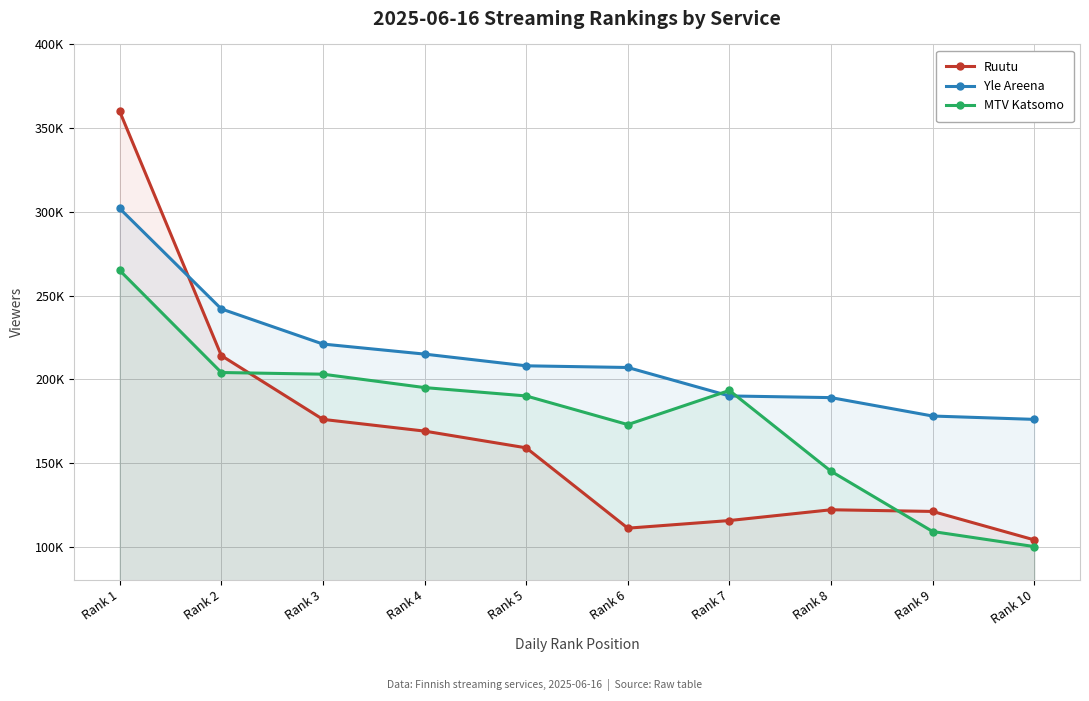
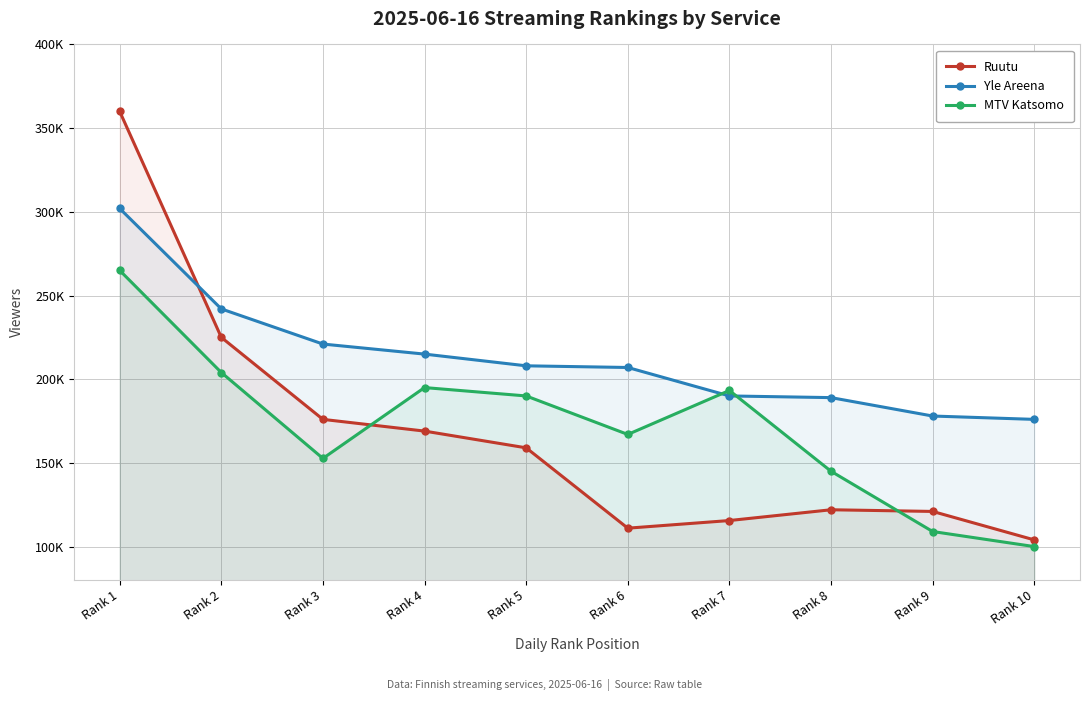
Ruutu, Rank 2: 214000 -> 225000
MTV Katsomo, Rank 3: 203000 -> 153000
MTV Katsomo, Rank 6: 173000 -> 167000
